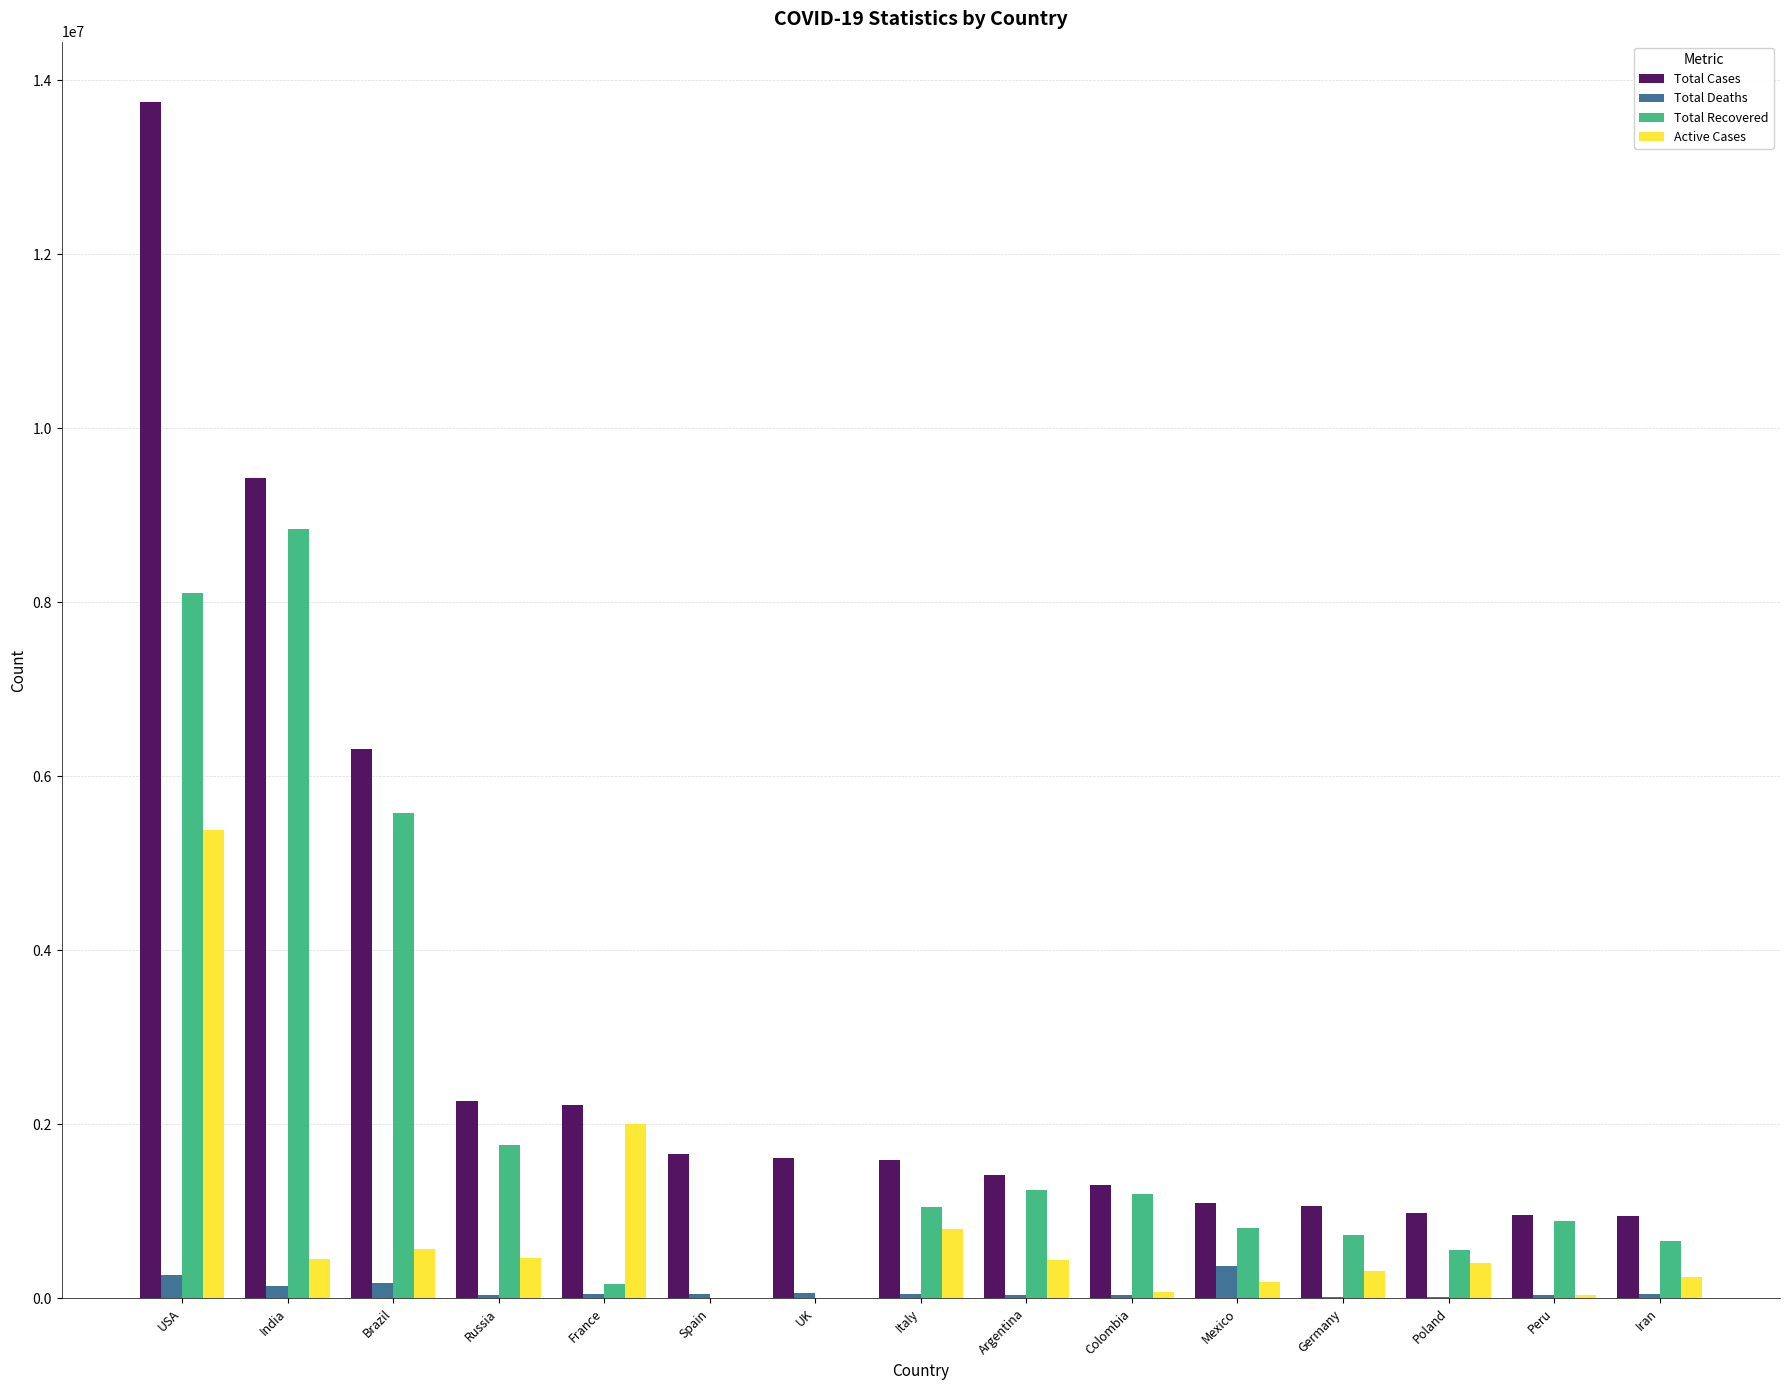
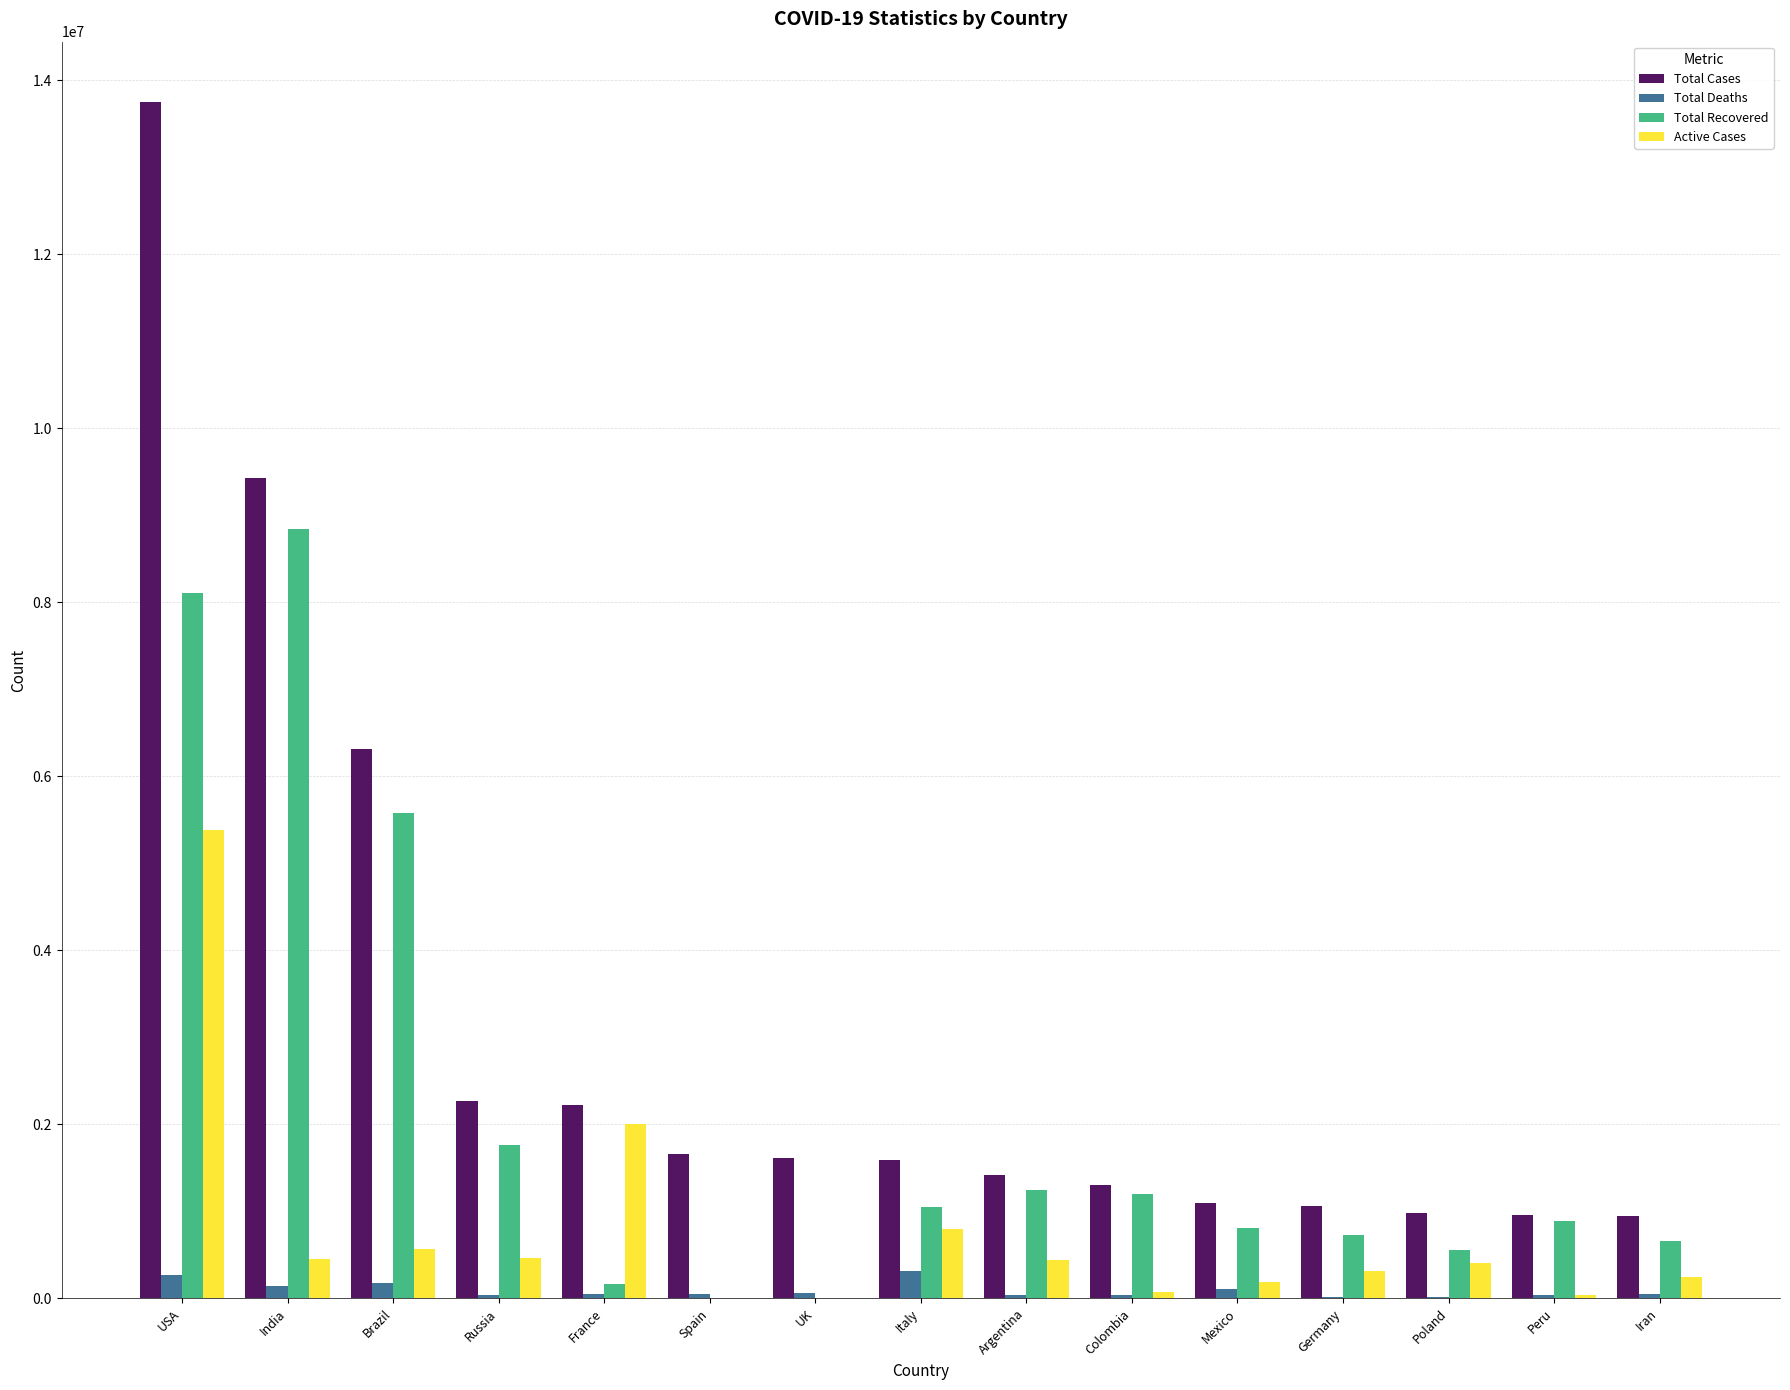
Total Deaths, Italy: 100000 -> 300000
Total Deaths, Mexico: 400000 -> 100000
